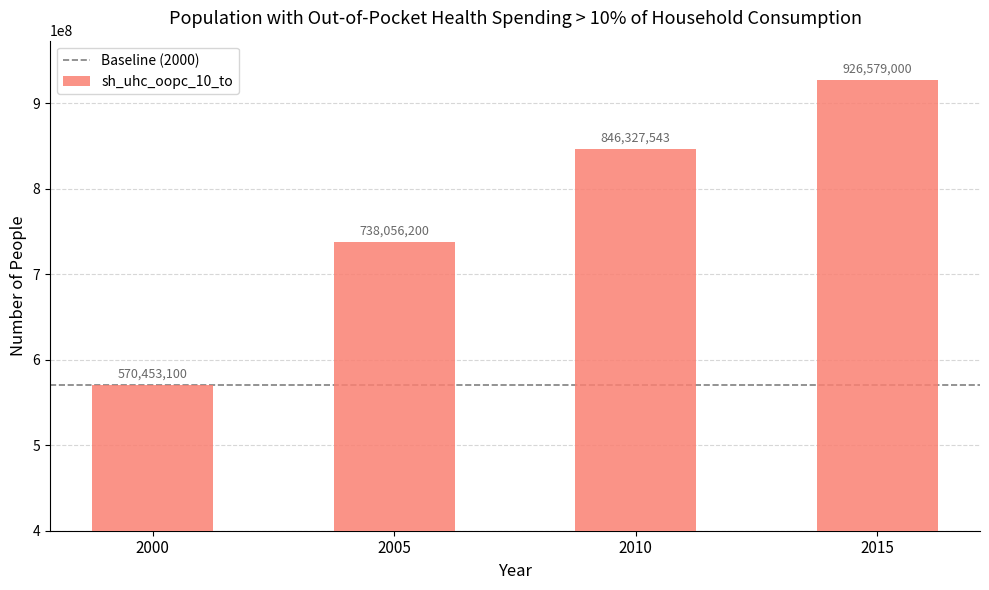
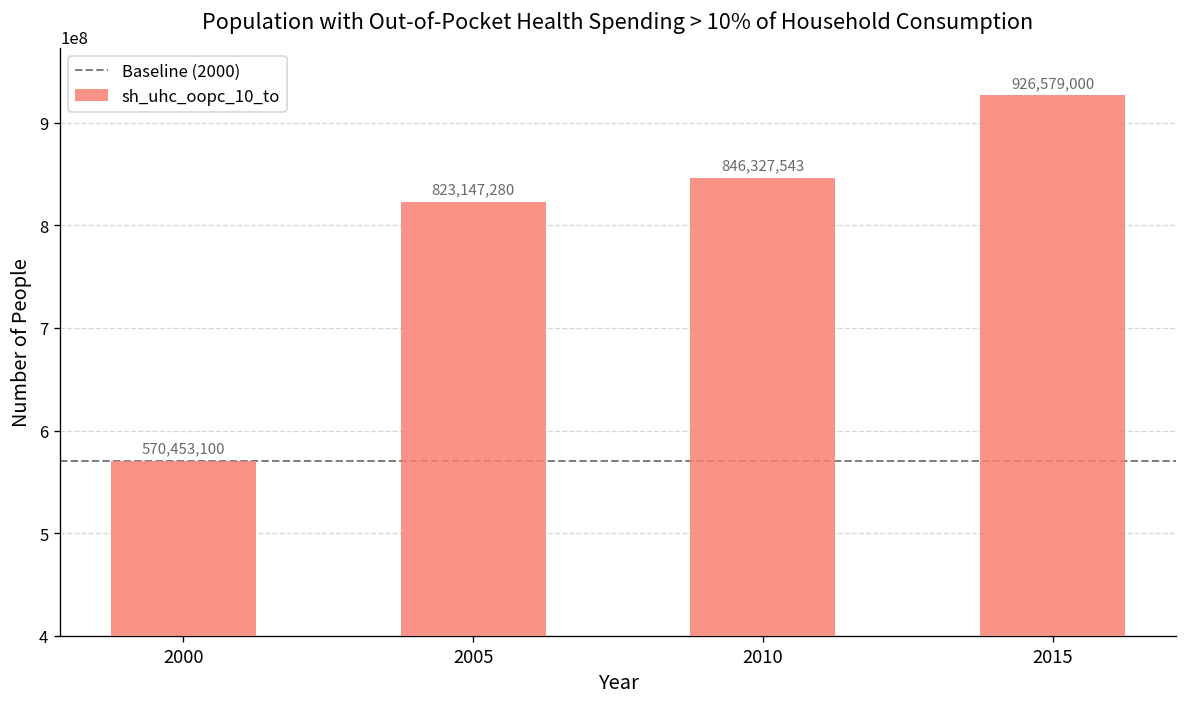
2005: 738,056,200 -> 823,147,280
